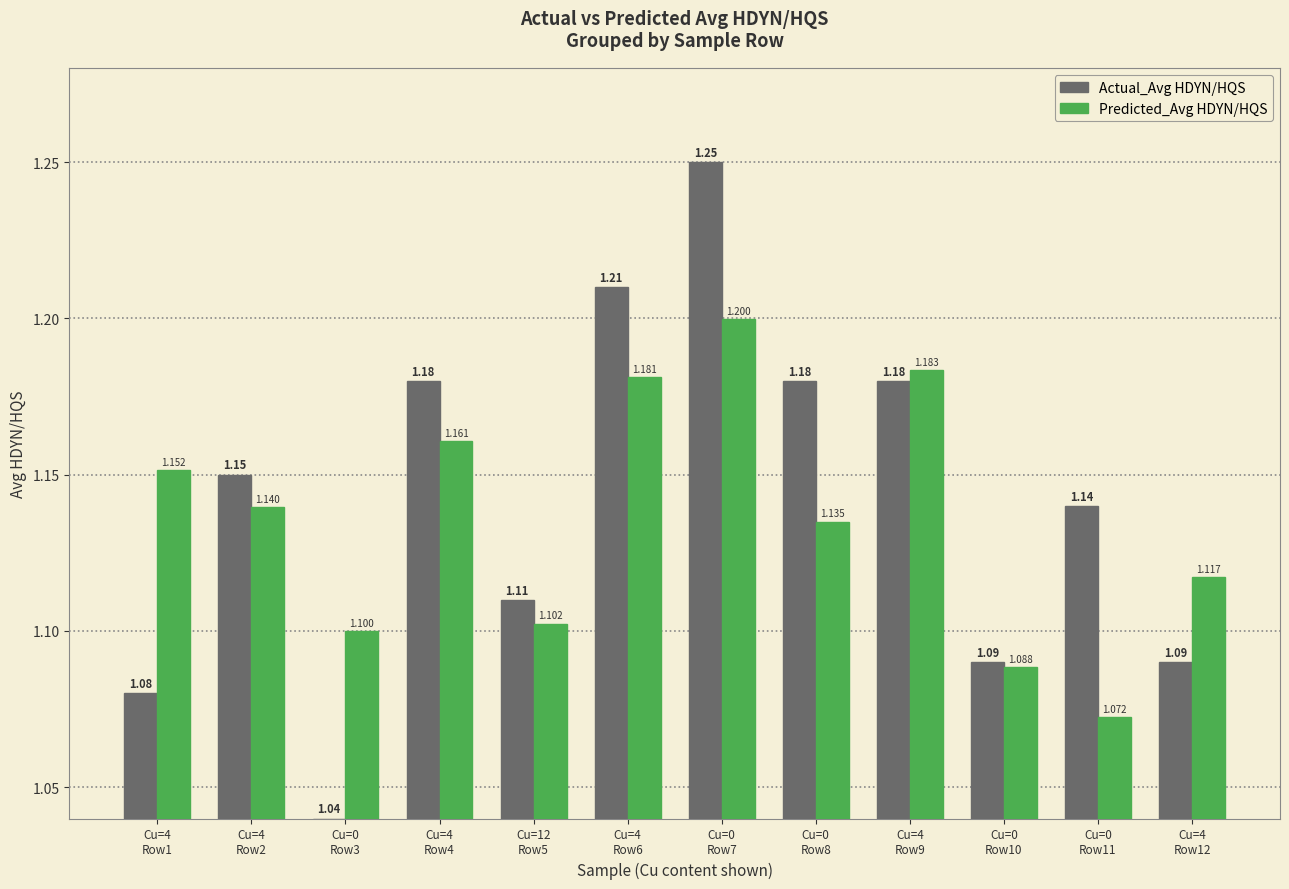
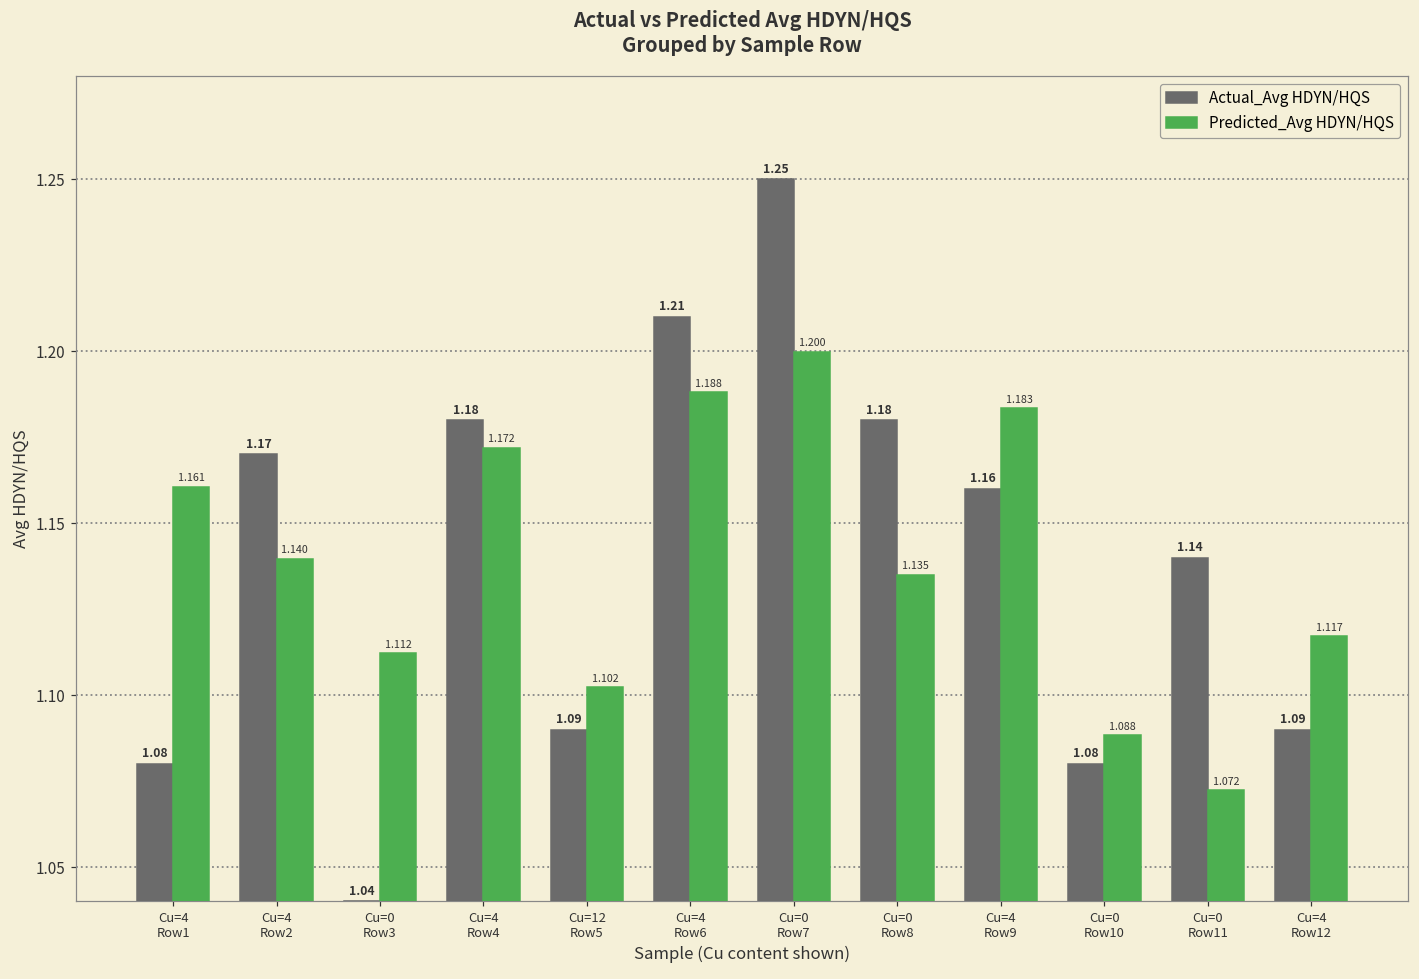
Predicted_Avg HDYN/HQS, Cu=4 Row1: 1.152 -> 1.161
Actual_Avg HDYN/HQS, Cu=4 Row2: 1.15 -> 1.17
Predicted_Avg HDYN/HQS, Cu=0 Row3: 1.100 -> 1.112
Predicted_Avg HDYN/HQS, Cu=4 Row4: 1.161 -> 1.172
Actual_Avg HDYN/HQS, Cu=12 Row5: 1.11 -> 1.09
Predicted_Avg HDYN/HQS, Cu=4 Row6: 1.181 -> 1.188
Actual_Avg HDYN/HQS, Cu=4 Row9: 1.18 -> 1.16
Actual_Avg HDYN/HQS, Cu=0 Row10: 1.09 -> 1.08
